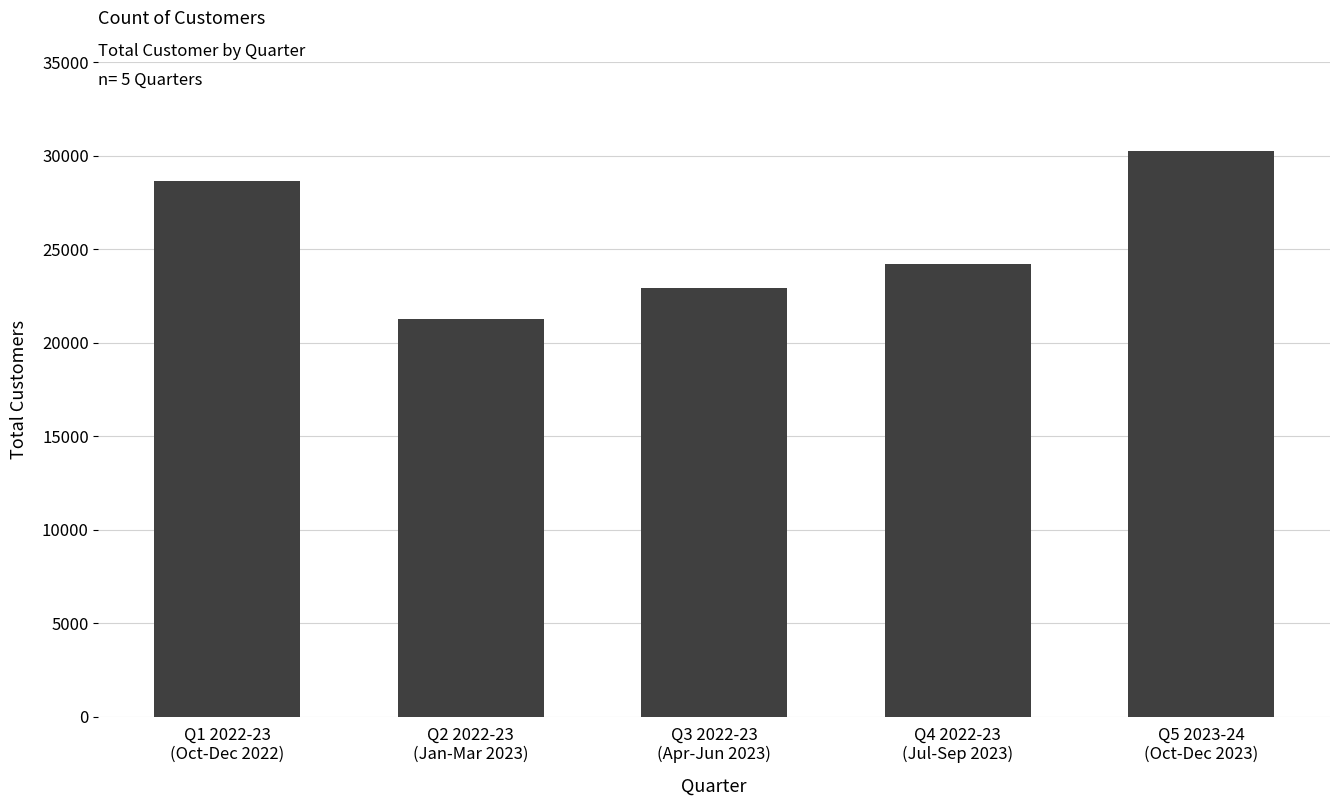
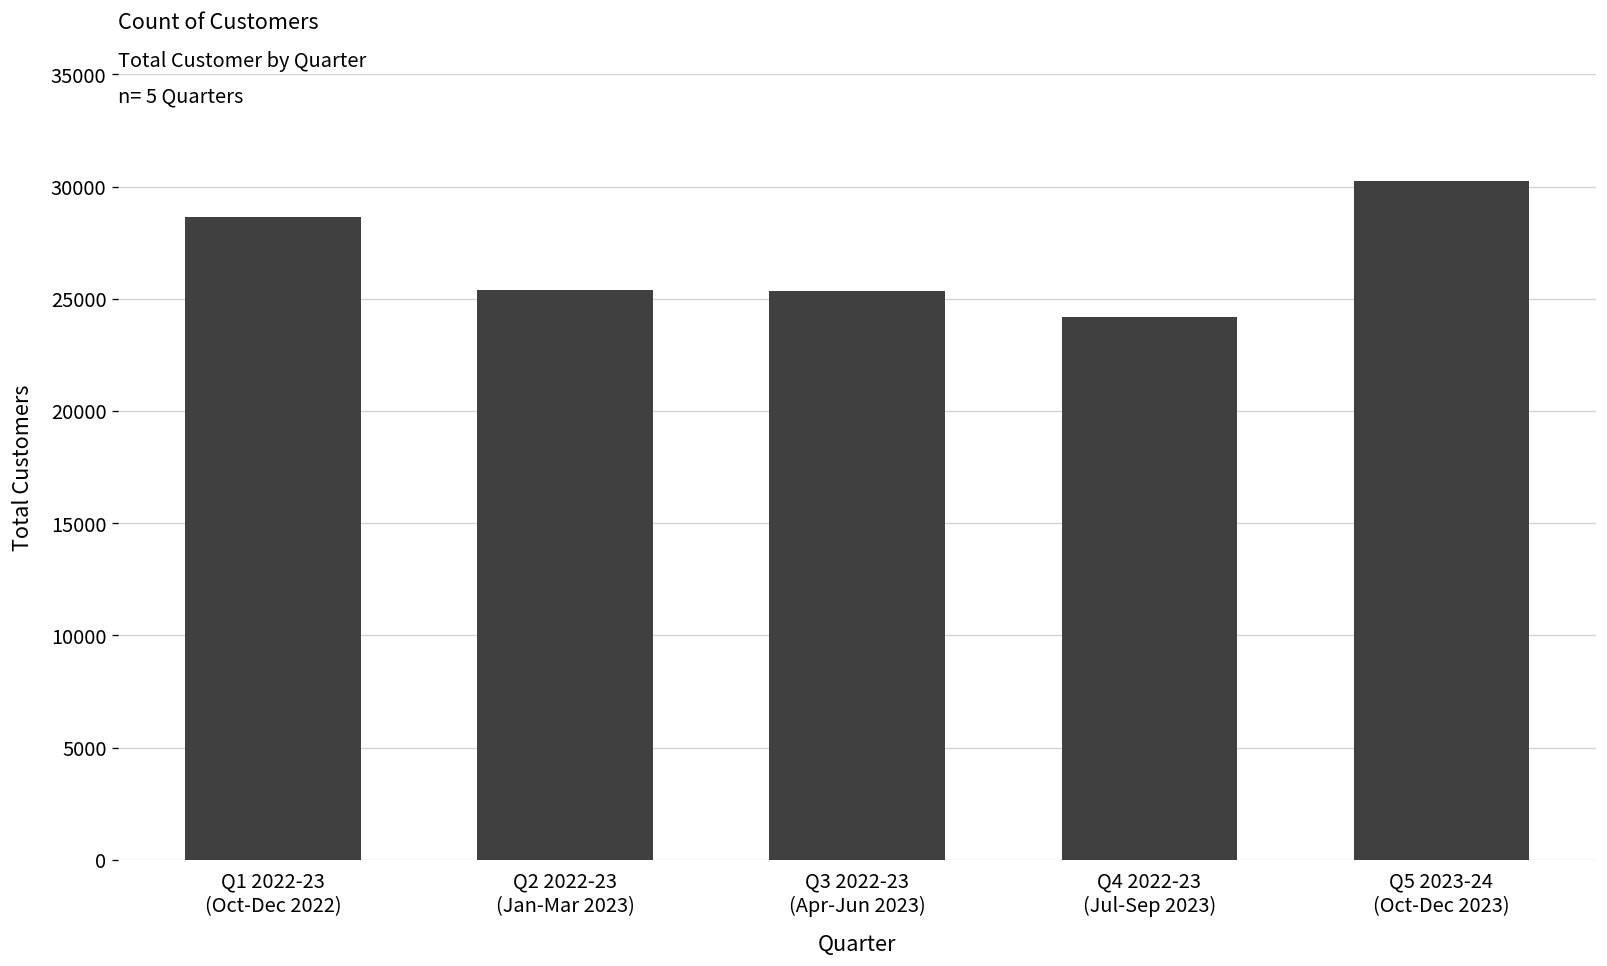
Q2 2022-23 (Jan-Mar 2023): 21300 -> 25400
Q3 2022-23 (Apr-Jun 2023): 22900 -> 25300
